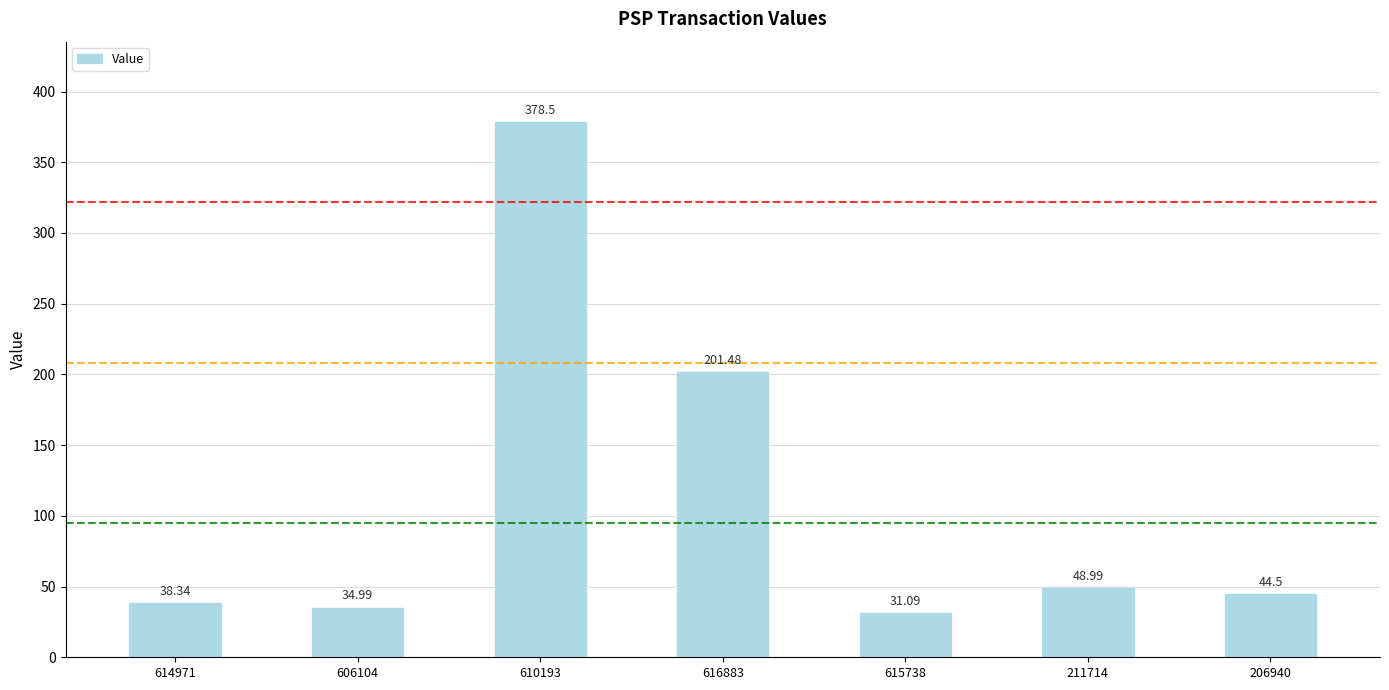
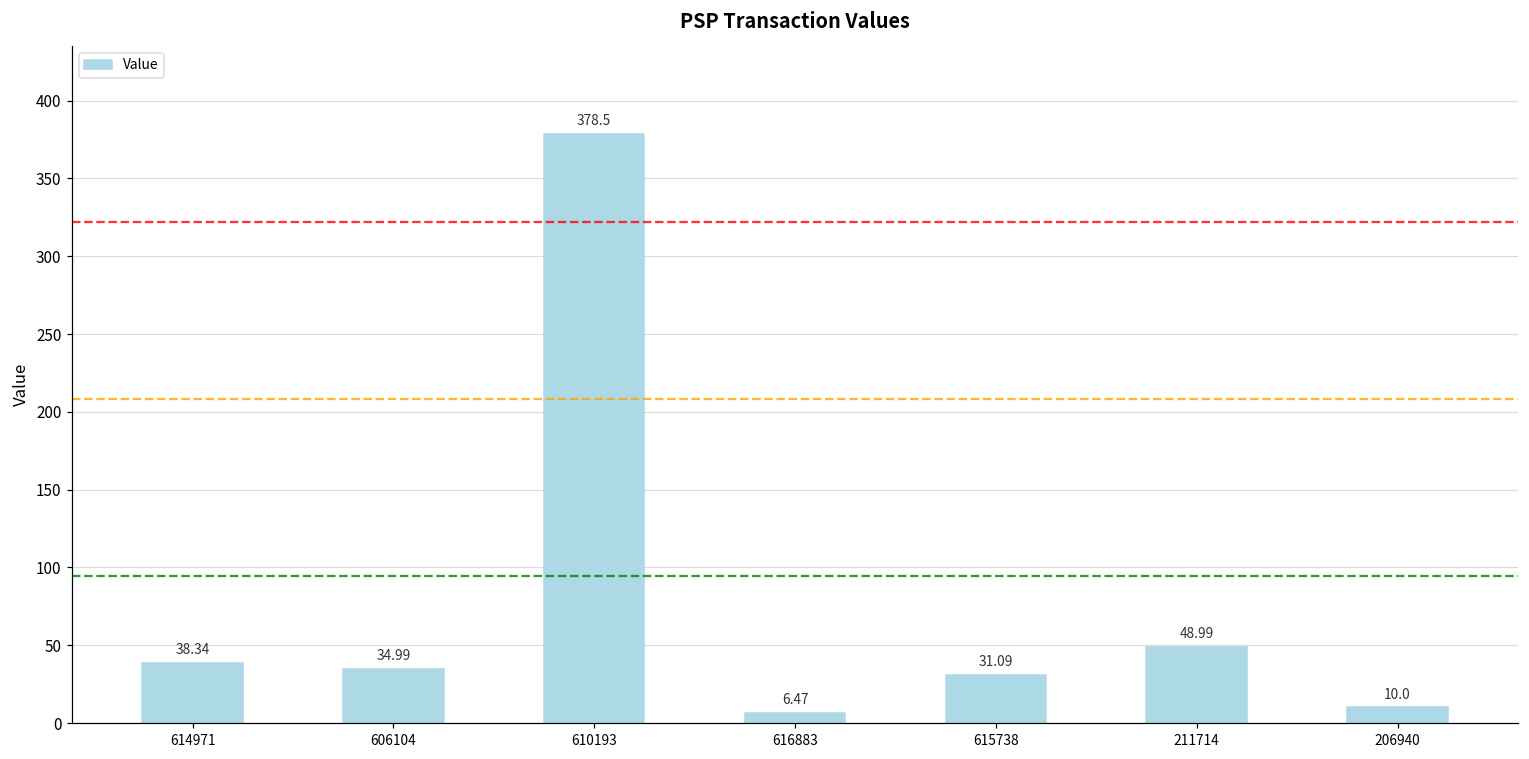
616883: 201.48 -> 6.47
206940: 44.5 -> 10.0
